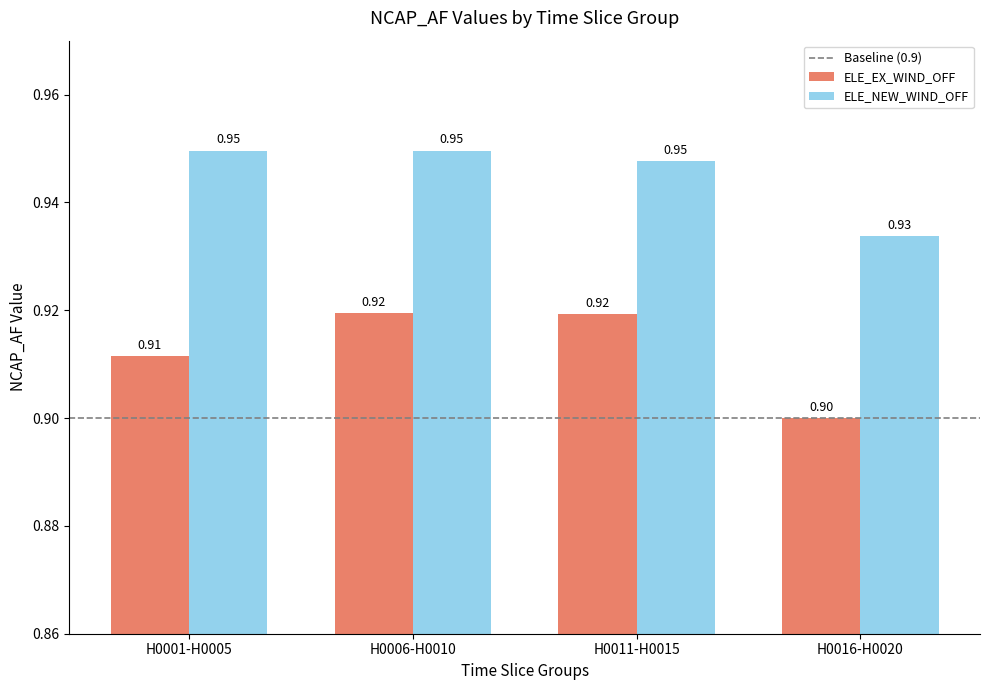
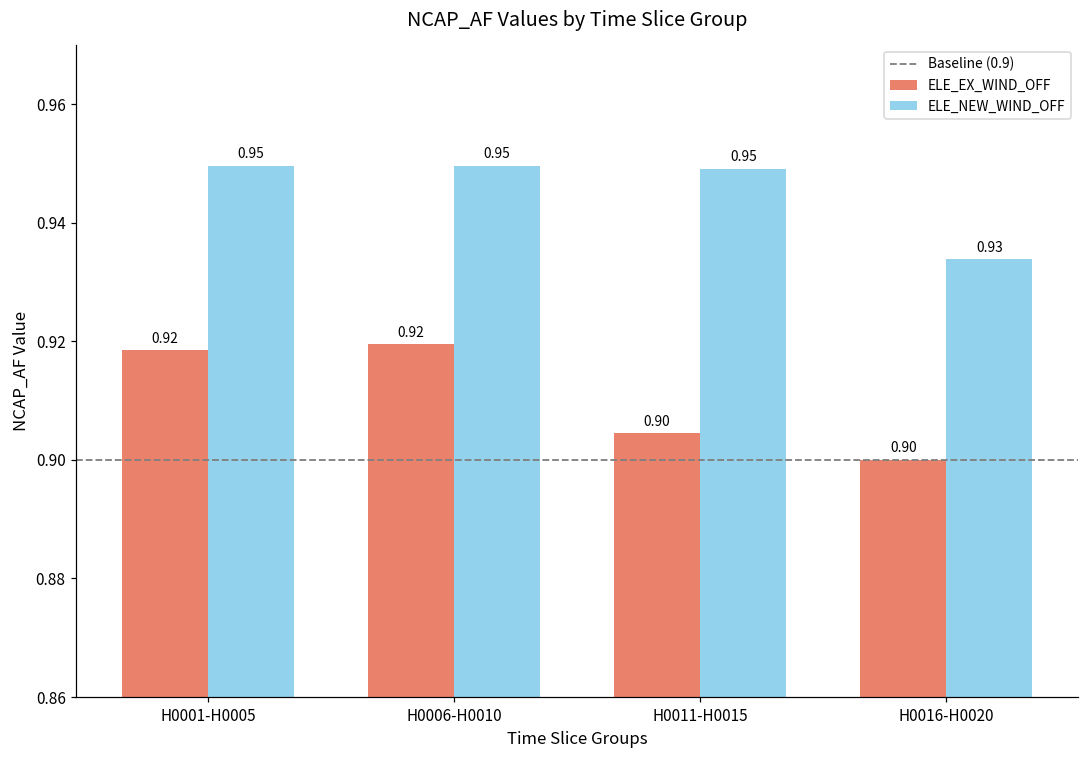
ELE_EX_WIND_OFF, H0001-H0005: 0.91 -> 0.92
ELE_EX_WIND_OFF, H0011-H0015: 0.92 -> 0.90
ELE_NEW_WIND_OFF, H0011-H0015: 0.948 -> 0.949
